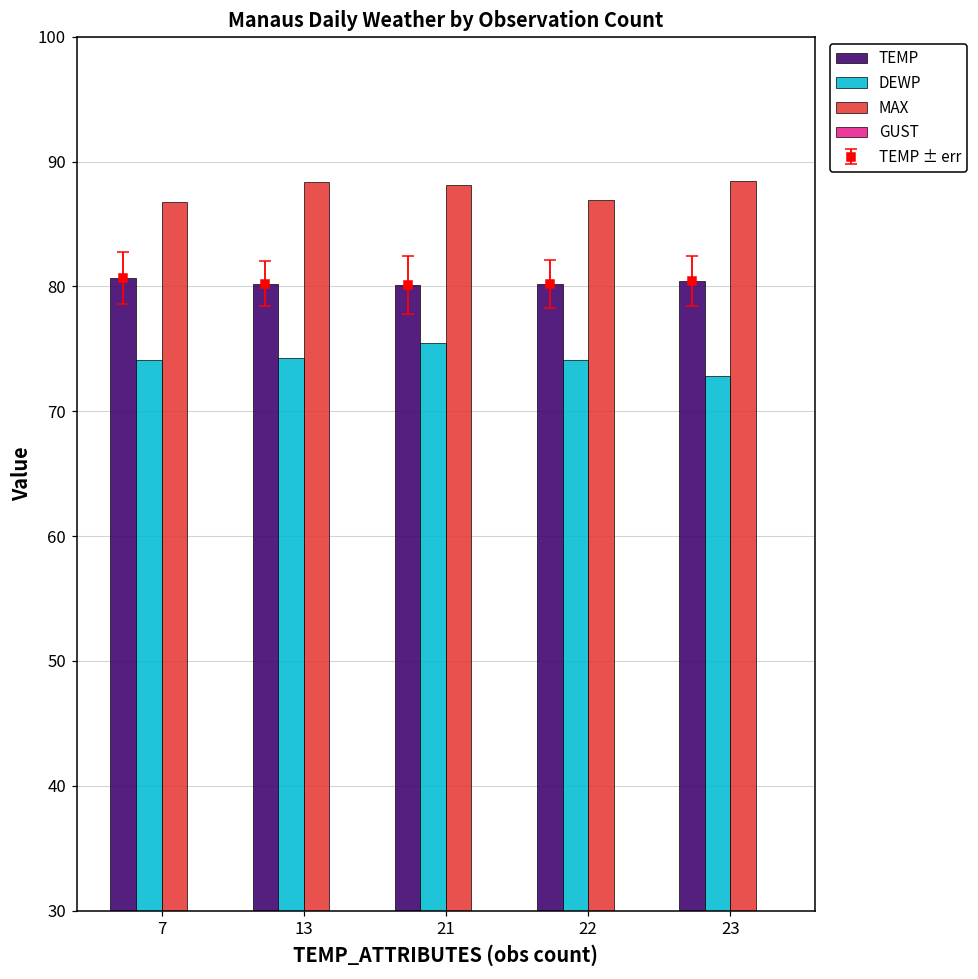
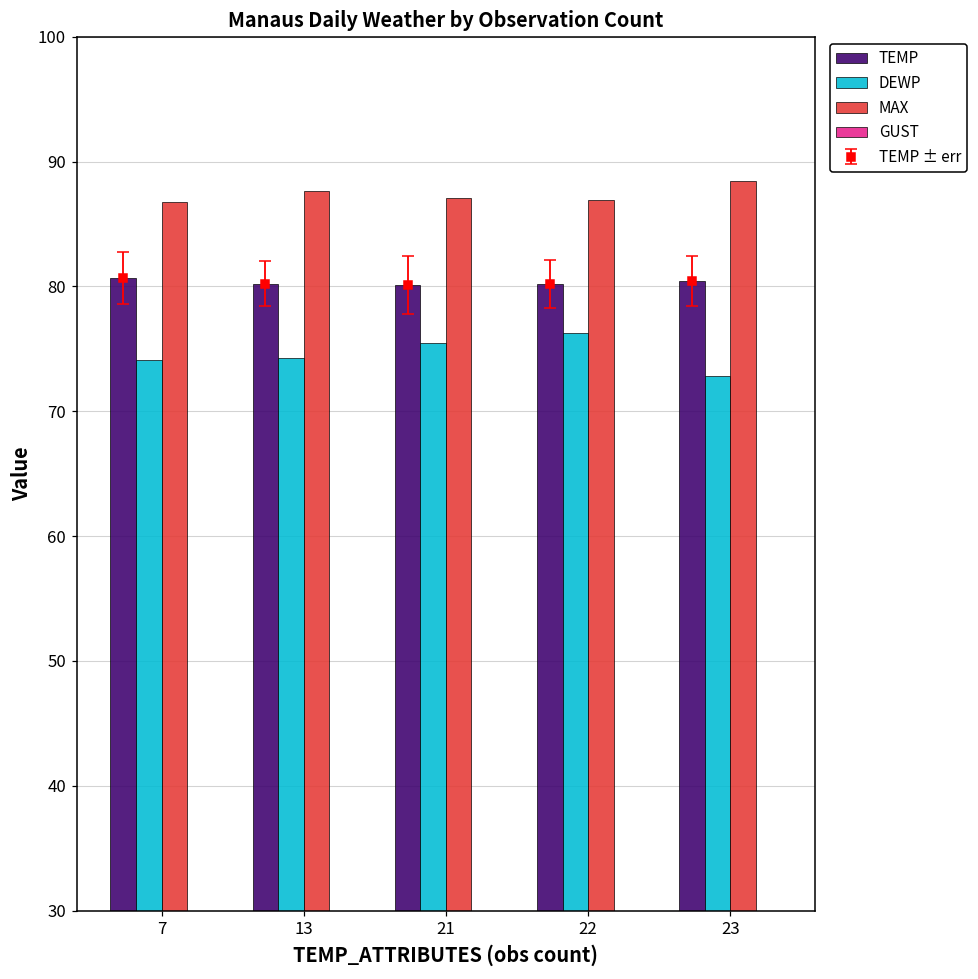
MAX, 13: 88.4 -> 87.7
MAX, 21: 88.1 -> 87.1
DEWP, 22: 74.1 -> 76.3
